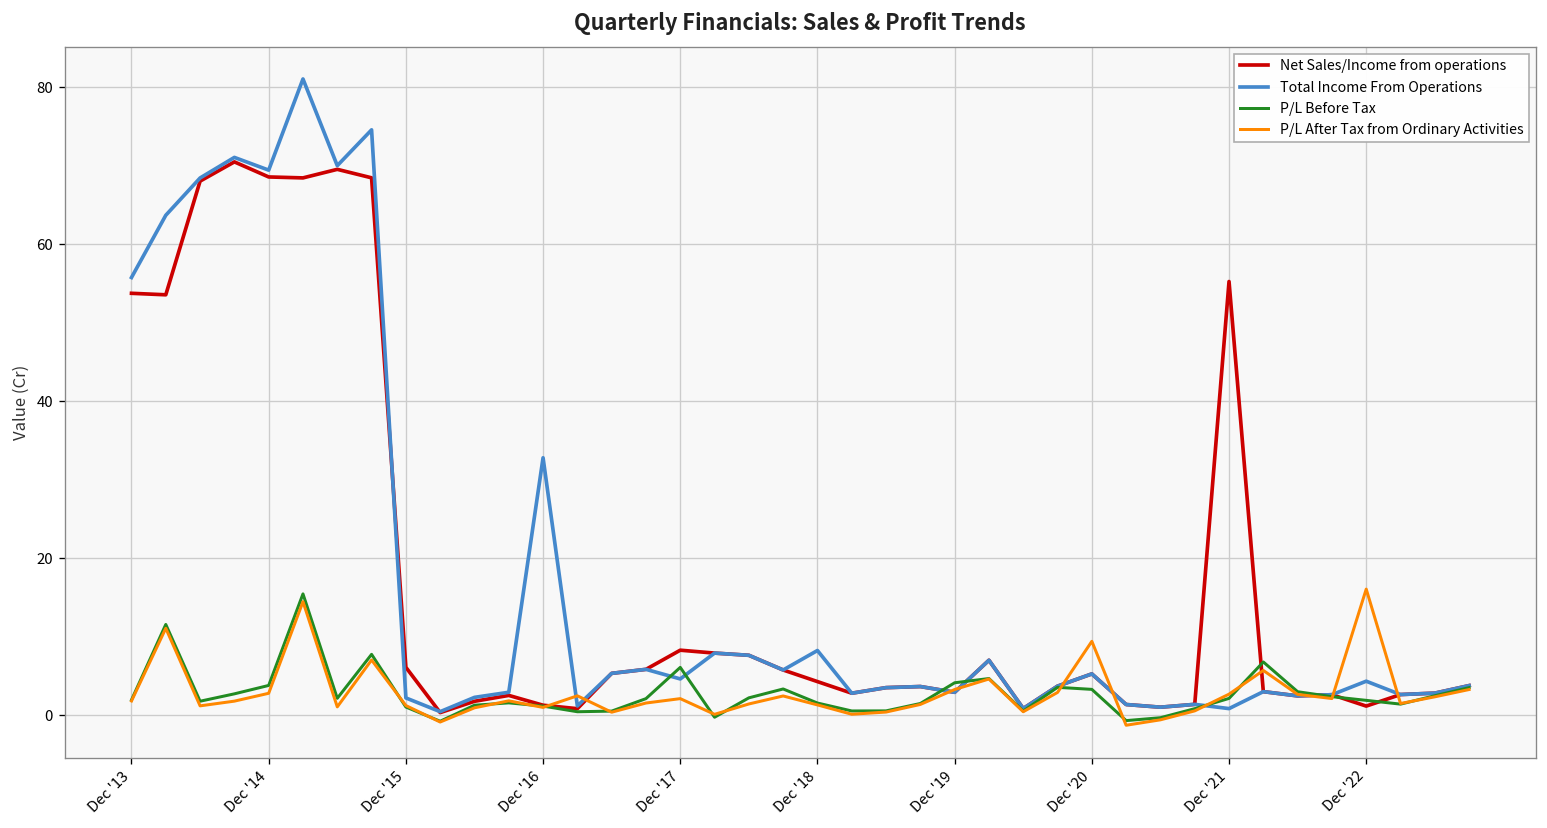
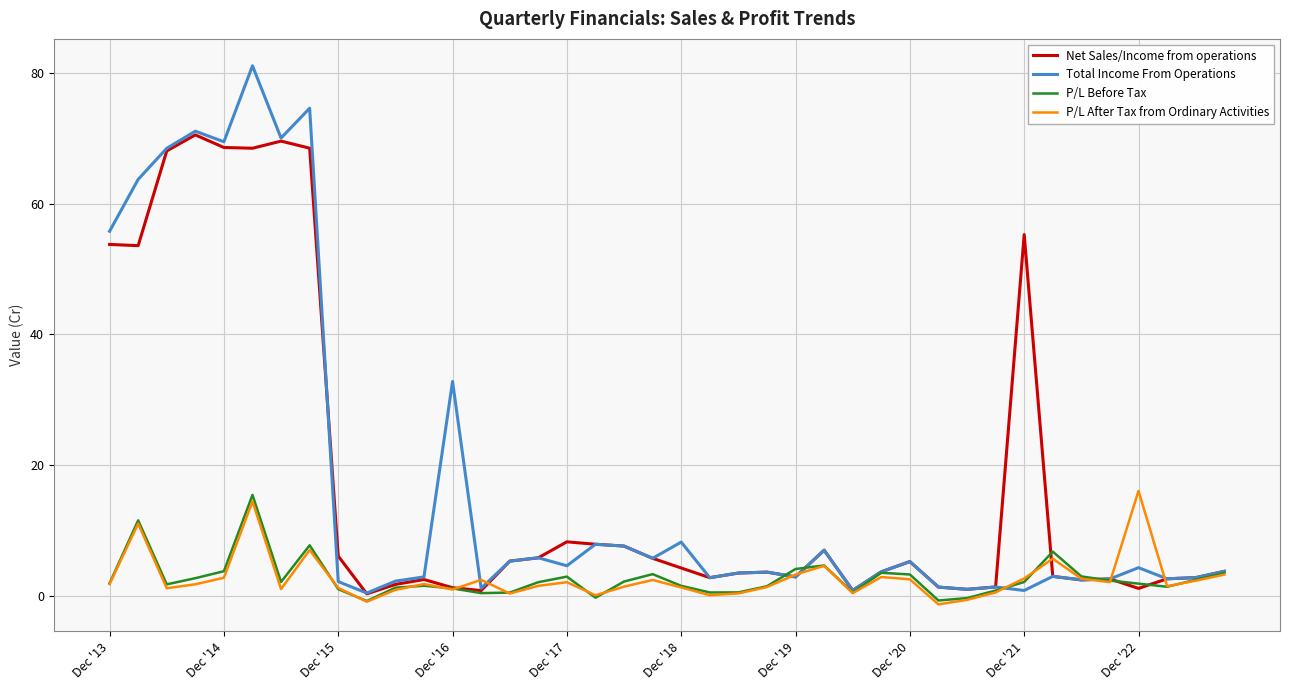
P/L Before Tax, Dec '17: 6 -> 3
P/L After Tax from Ordinary Activities, Dec '20: 9 -> 3
